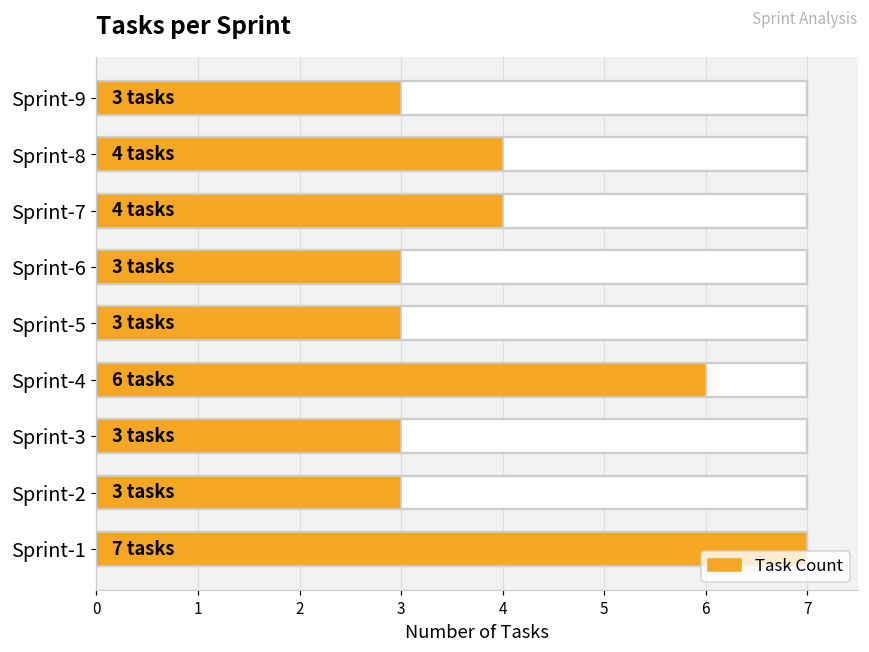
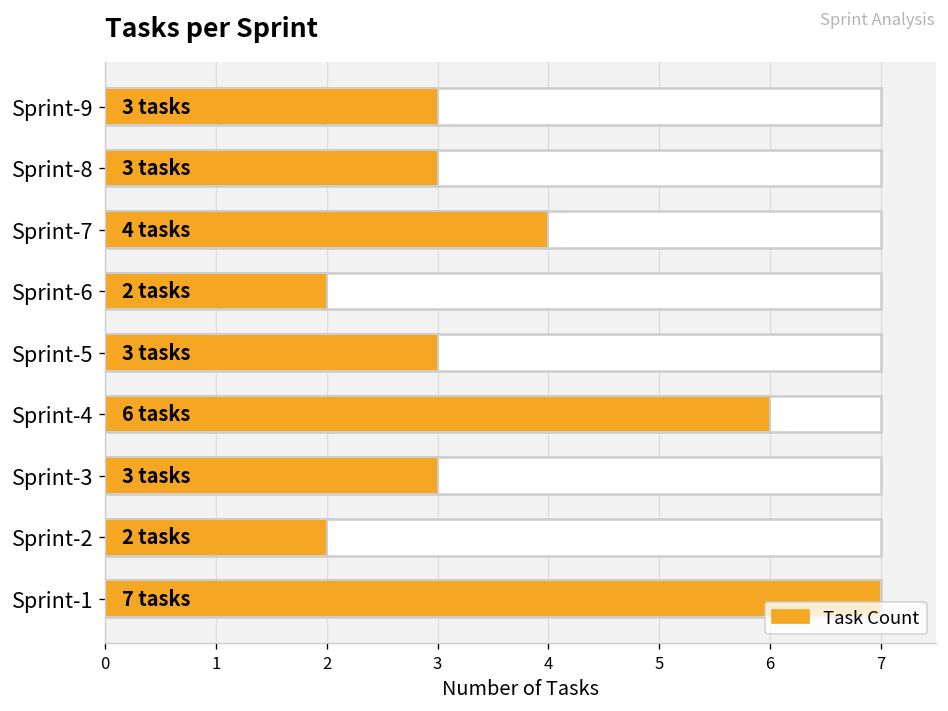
Task Count, Sprint-8: 4 -> 3
Task Count, Sprint-6: 3 -> 2
Task Count, Sprint-2: 3 -> 2
